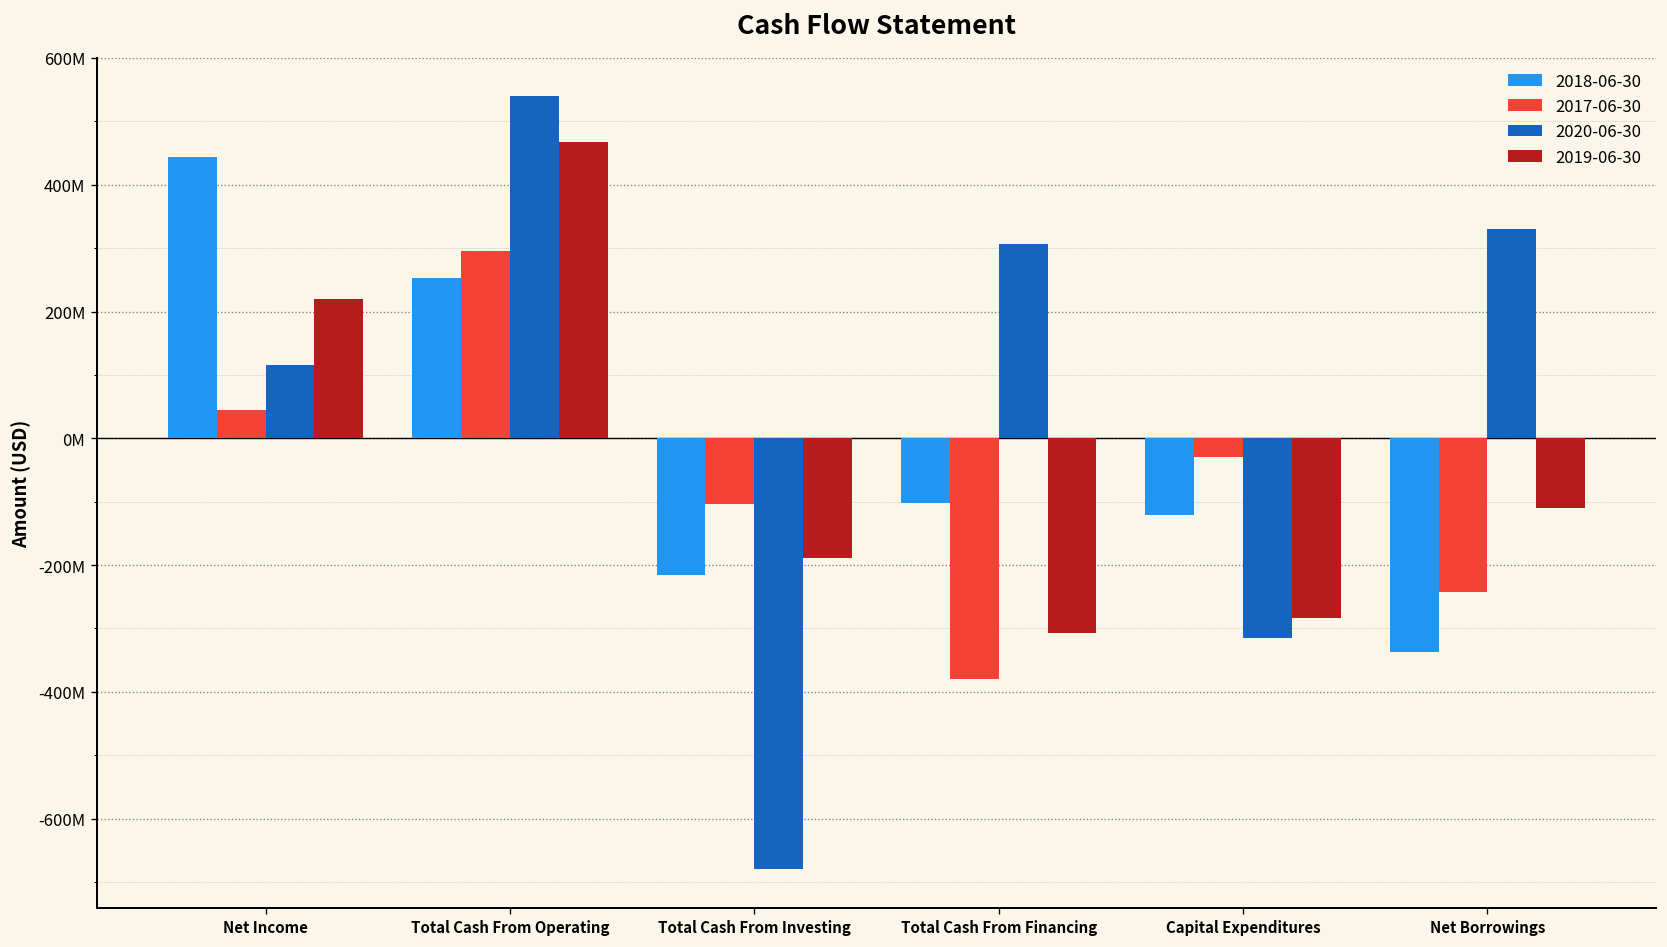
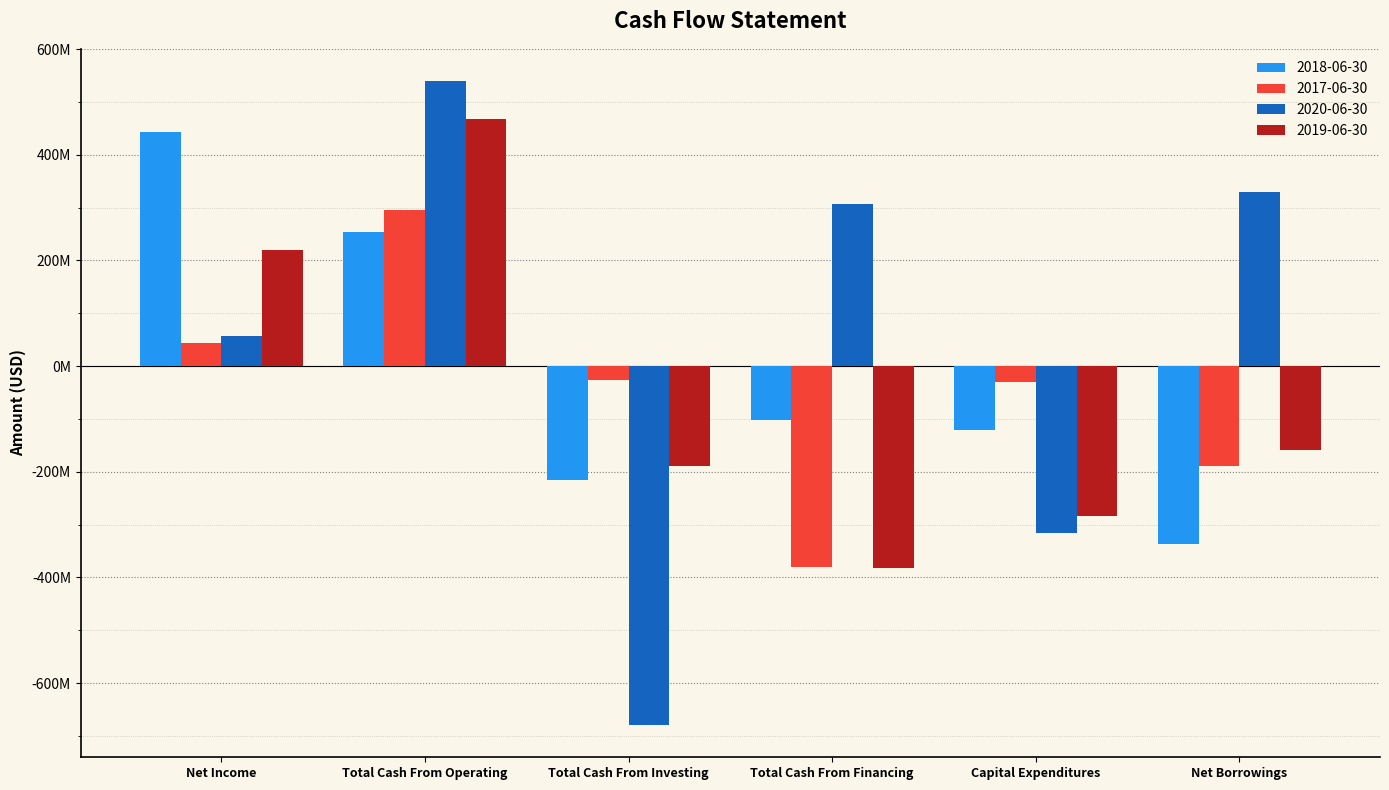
2020-06-30, Net Income: 120000000 -> 60000000
2017-06-30, Total Cash From Investing: -100000000 -> -30000000
2019-06-30, Total Cash From Financing: -310000000 -> -380000000
2017-06-30, Net Borrowings: -240000000 -> -190000000
2019-06-30, Net Borrowings: -110000000 -> -160000000
